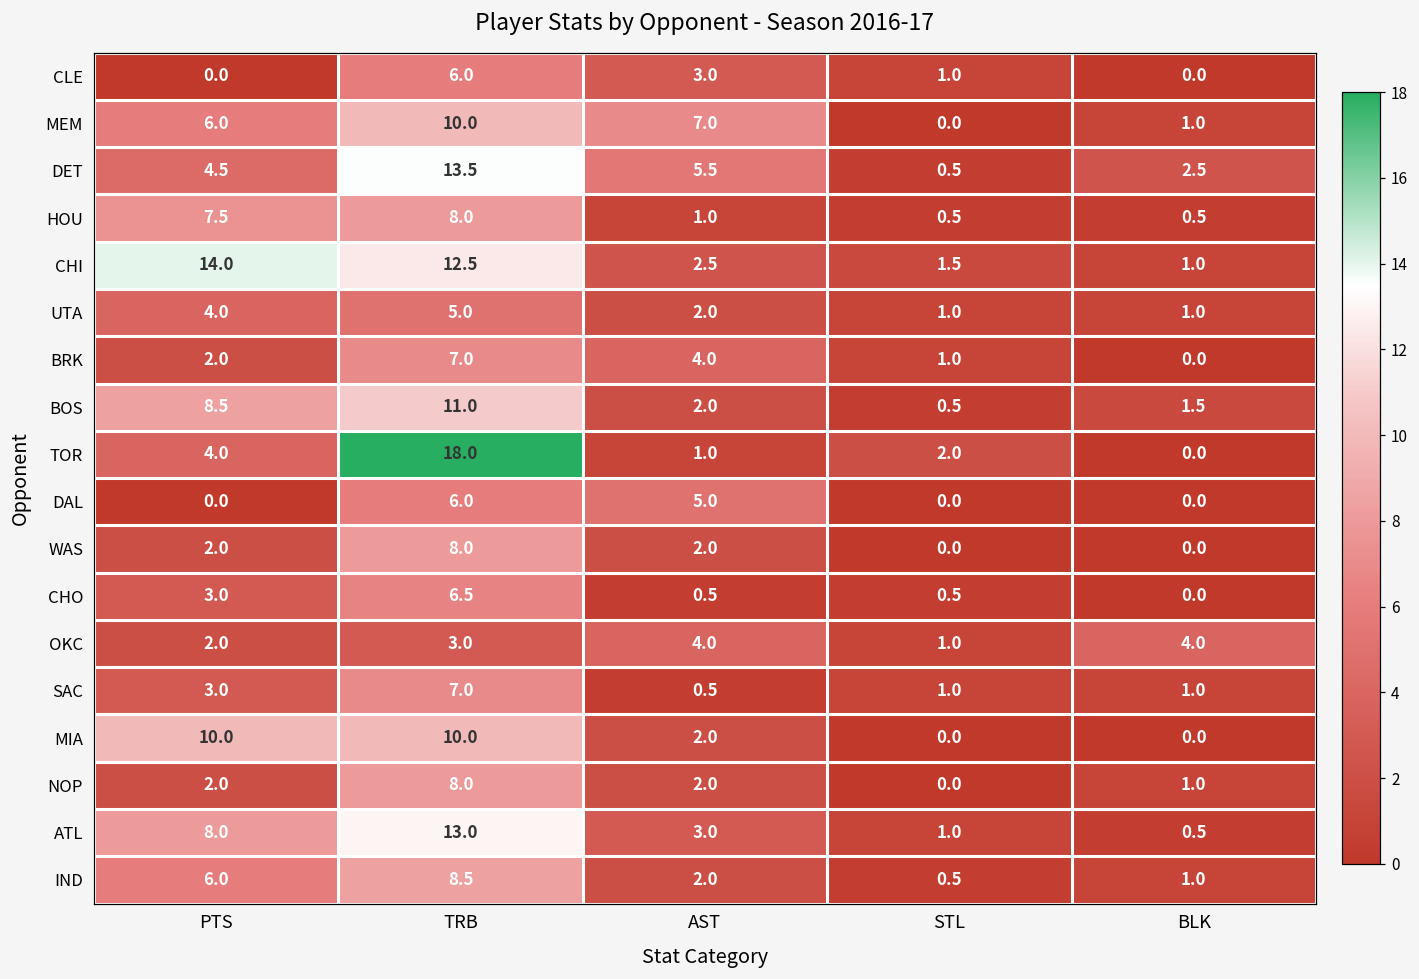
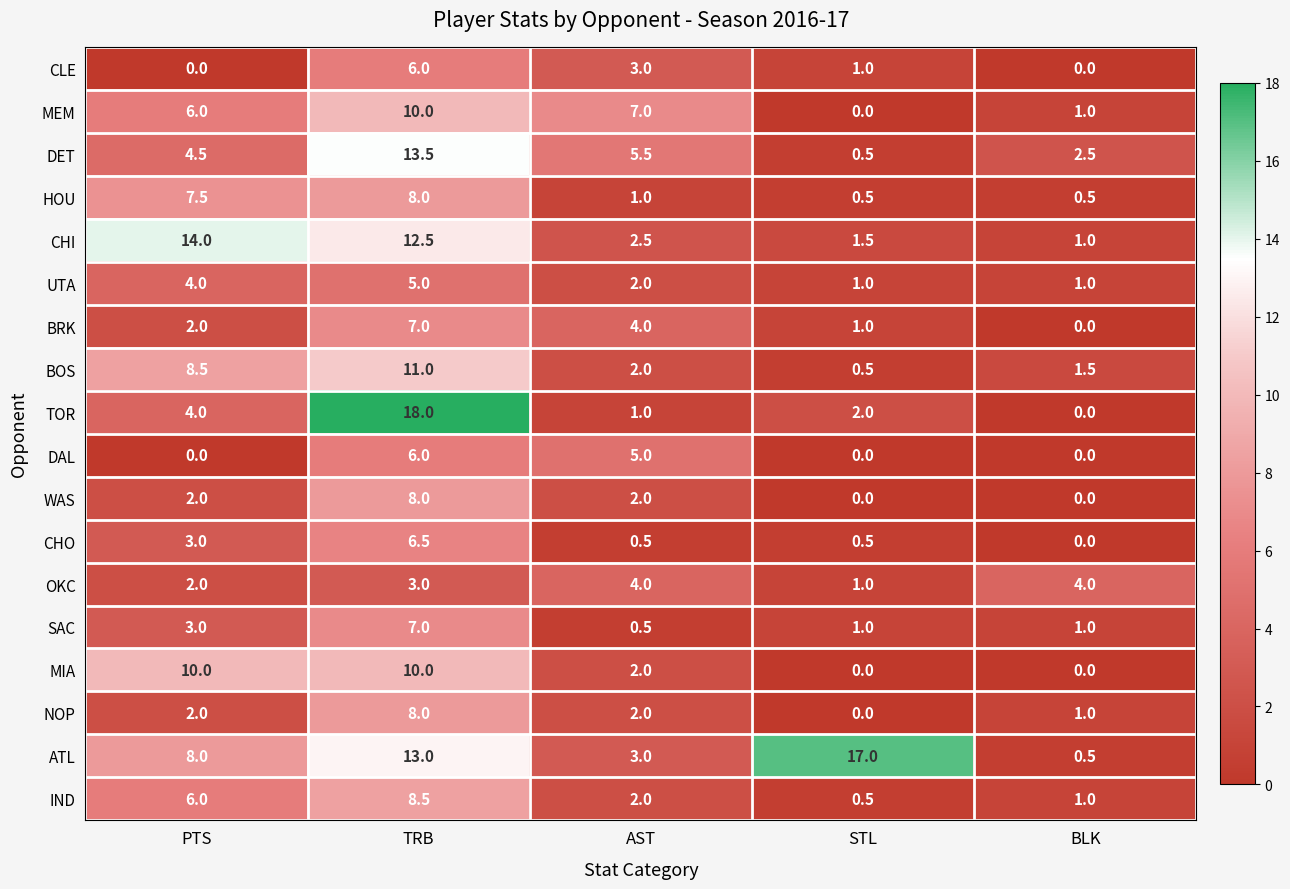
ATL, STL: 1.0 -> 17.0
